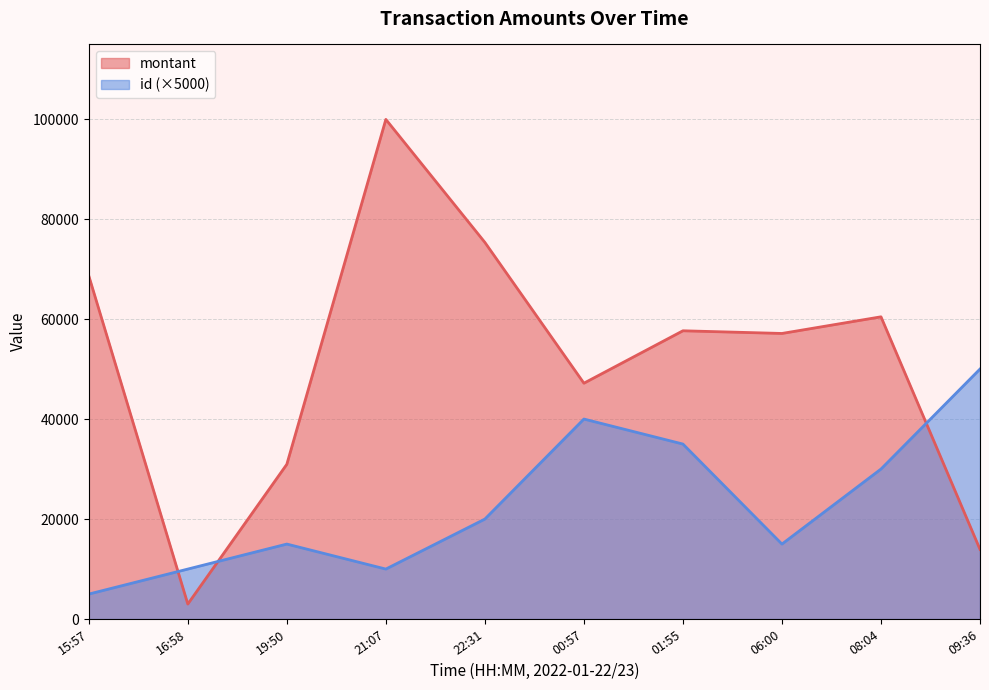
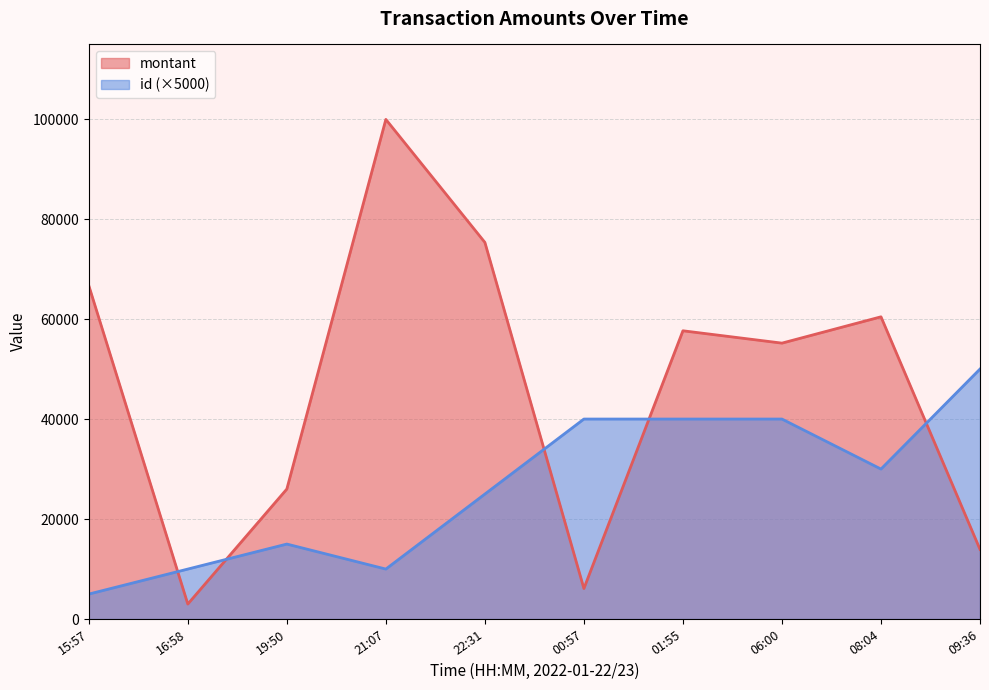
montant, 15:57: 69000 -> 67000
montant, 19:50: 31000 -> 26000
id (×5000), 22:31: 20000 -> 25000
montant, 00:57: 47000 -> 6000
id (×5000), 01:55: 35000 -> 40000
montant, 06:00: 57000 -> 55000
id (×5000), 06:00: 15000 -> 40000
